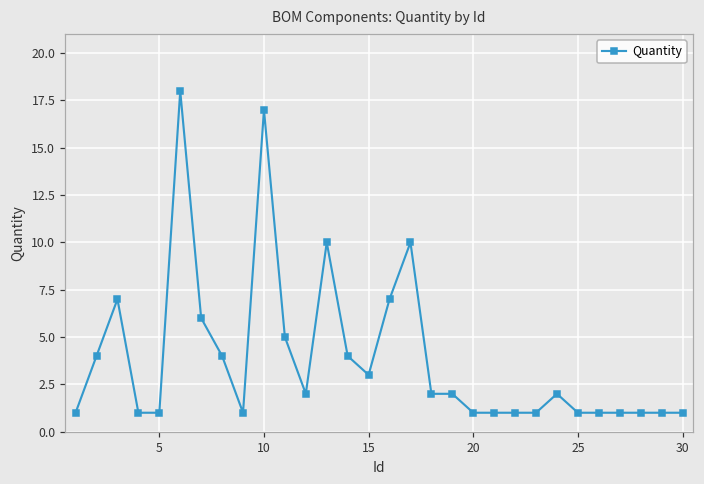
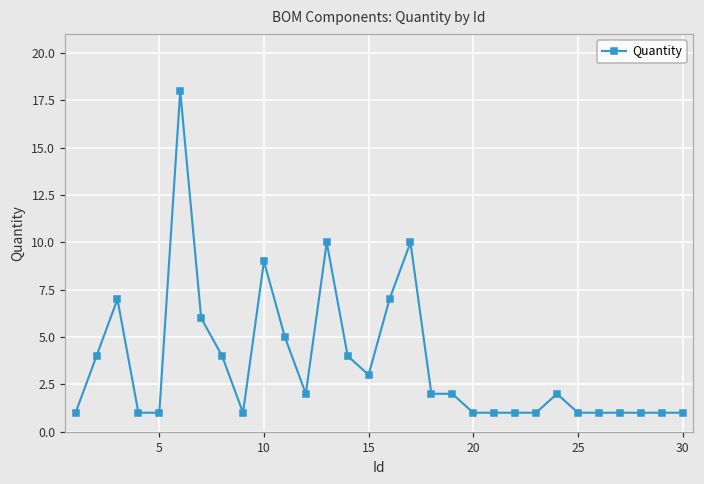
10: 17 -> 9
